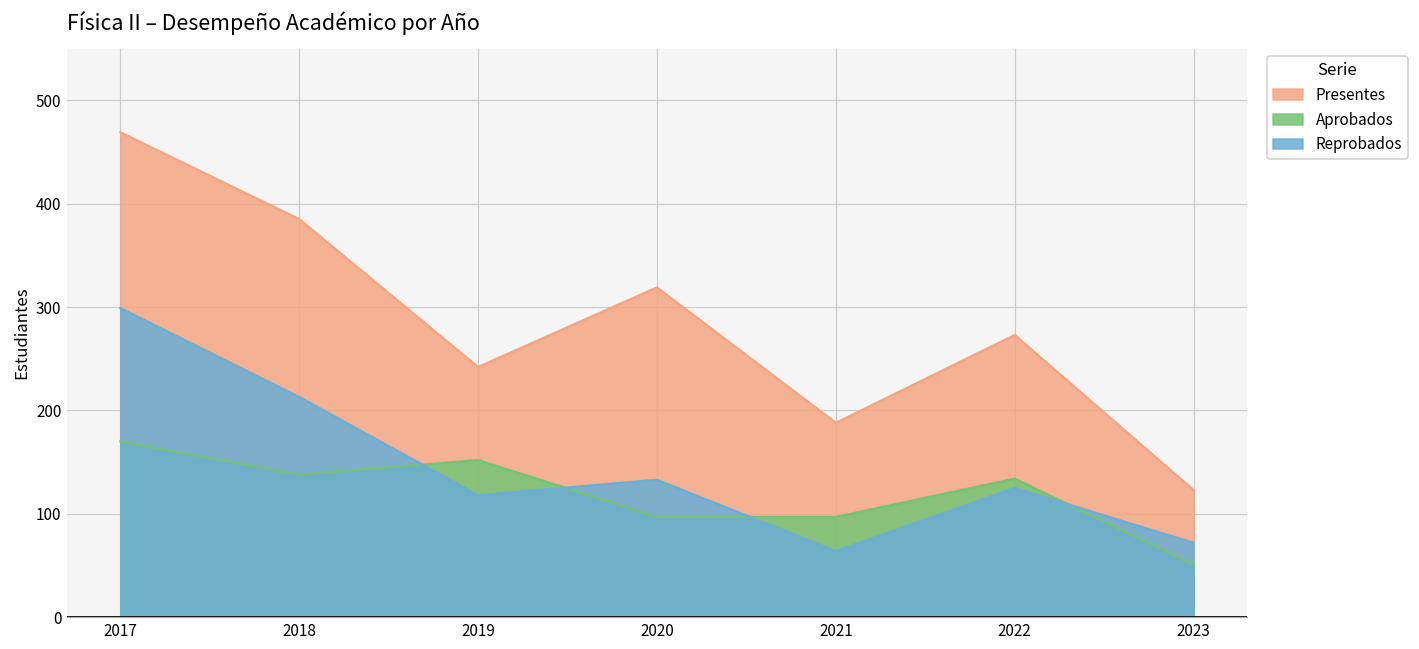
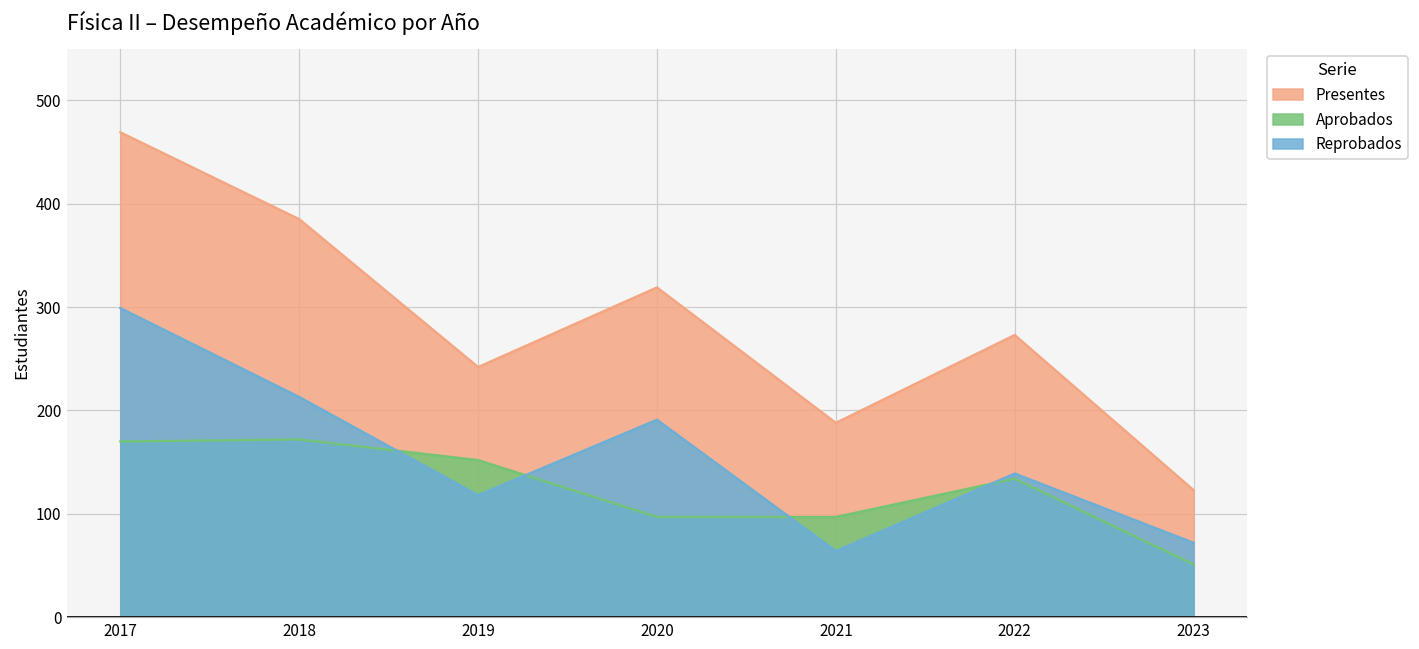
Aprobados, 2018: 140 -> 170
Reprobados, 2020: 130 -> 190
Reprobados, 2022: 130 -> 140
